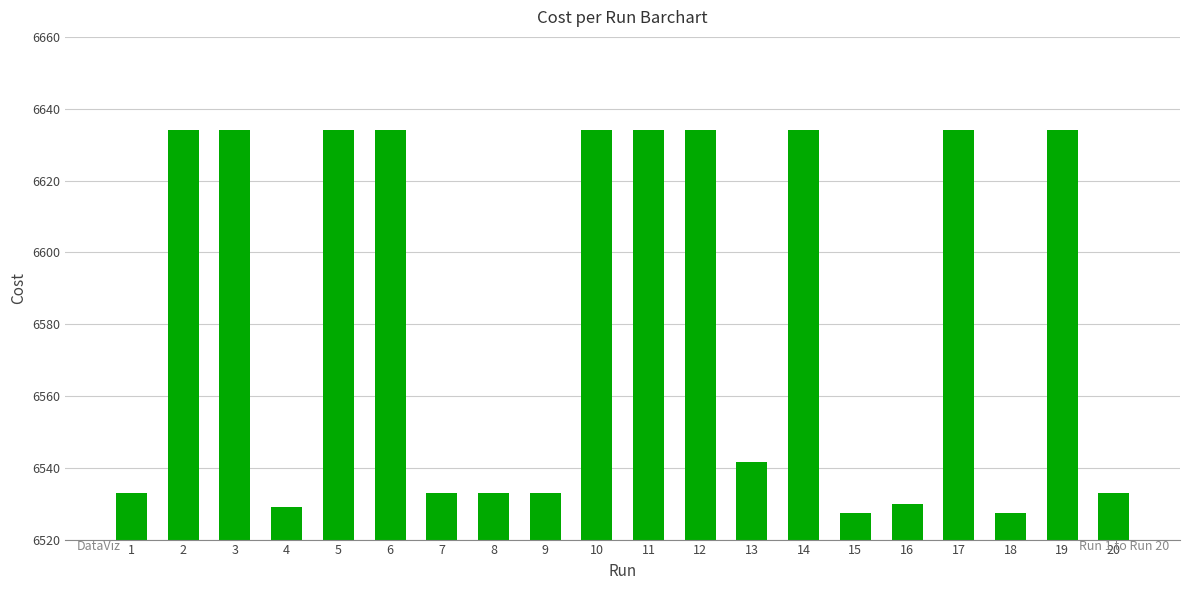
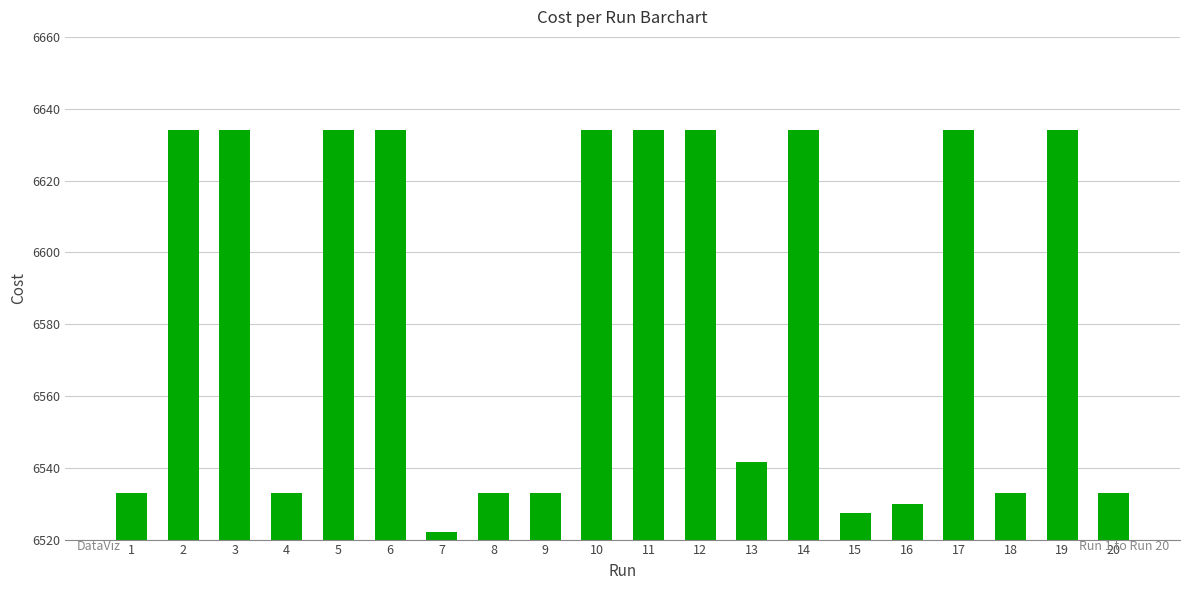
4: 6529 -> 6533
7: 6533 -> 6522
18: 6528 -> 6533
